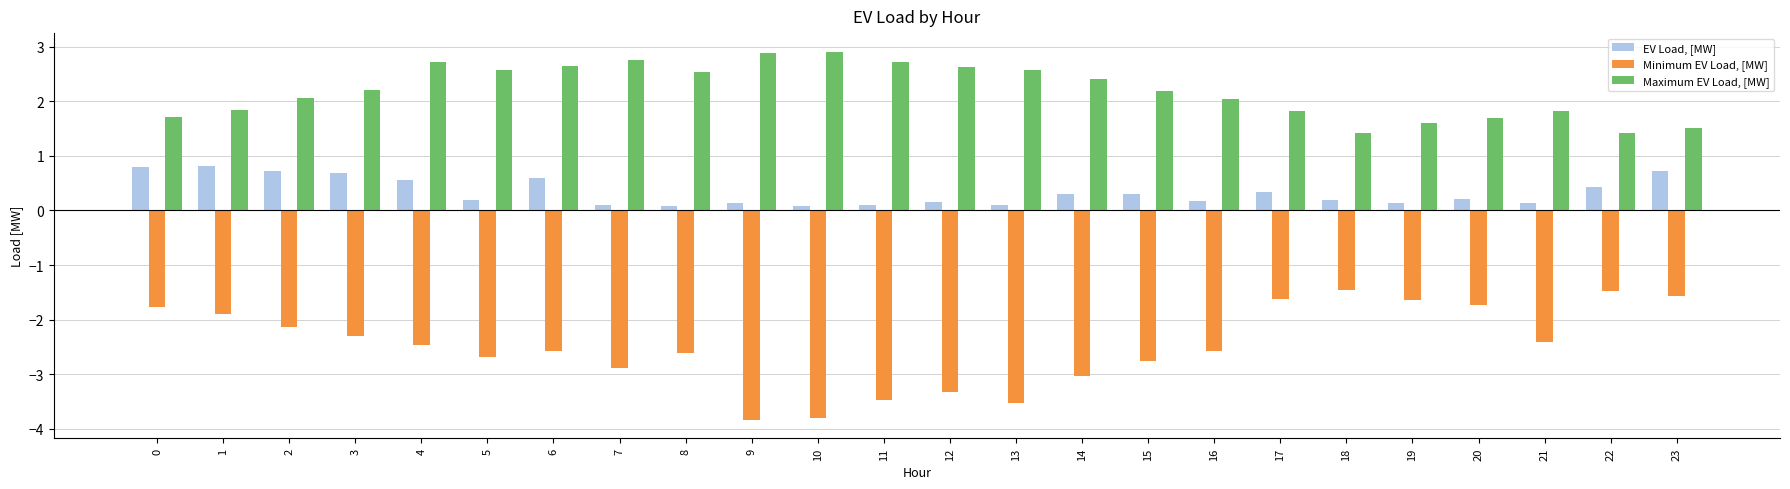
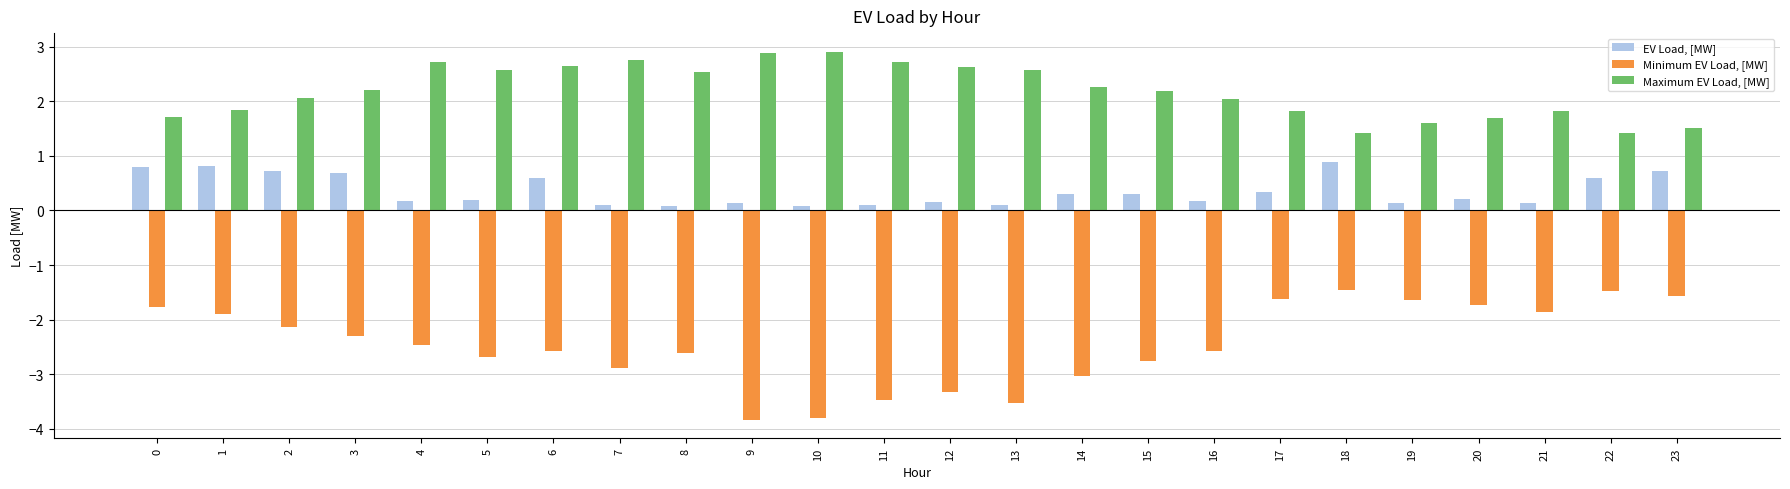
EV Load, [MW], 4: 0.6 -> 0.2
Maximum EV Load, [MW], 14: 2.4 -> 2.3
EV Load, [MW], 18: 0.2 -> 0.9
Minimum EV Load, [MW], 21: -2.4 -> -1.9
EV Load, [MW], 22: 0.4 -> 0.6
